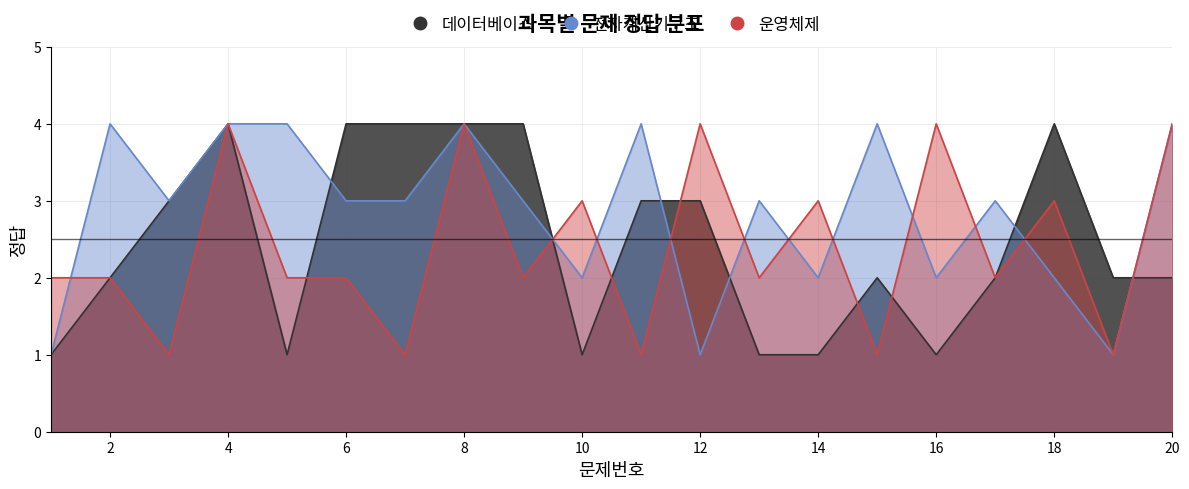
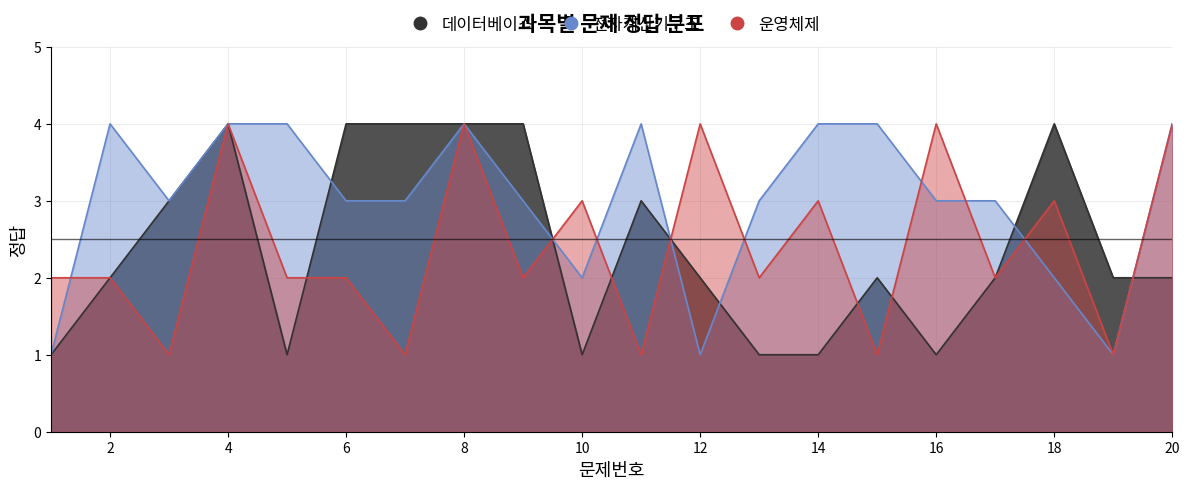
데이터베이스, 12: 3 -> 2
전자계산기구조, 14: 2 -> 4
전자계산기구조, 16: 2 -> 3
